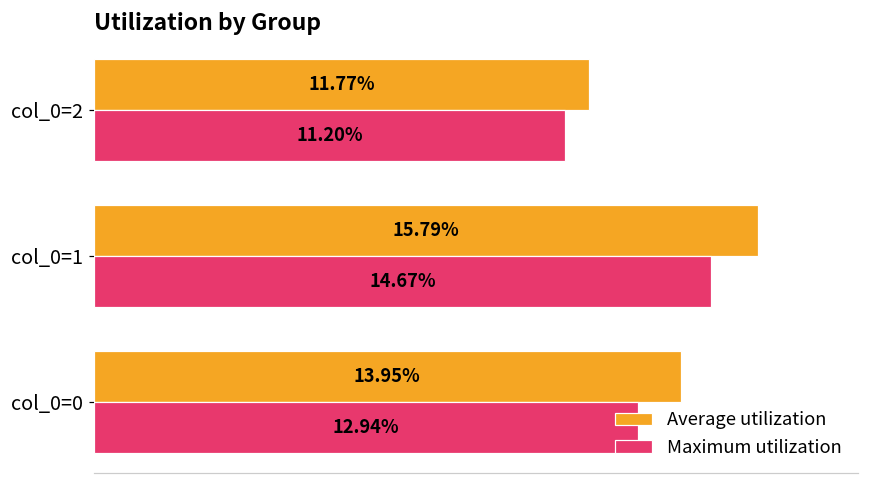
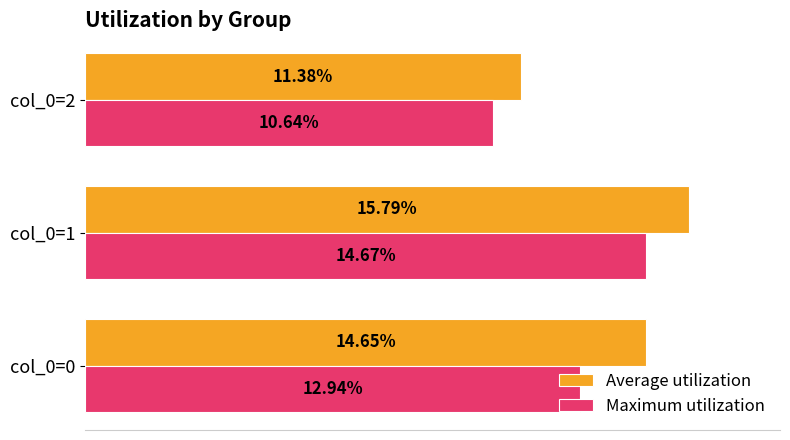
Average utilization, col_0=2: 11.77% -> 11.38%
Maximum utilization, col_0=2: 11.20% -> 10.64%
Average utilization, col_0=0: 13.95% -> 14.65%
